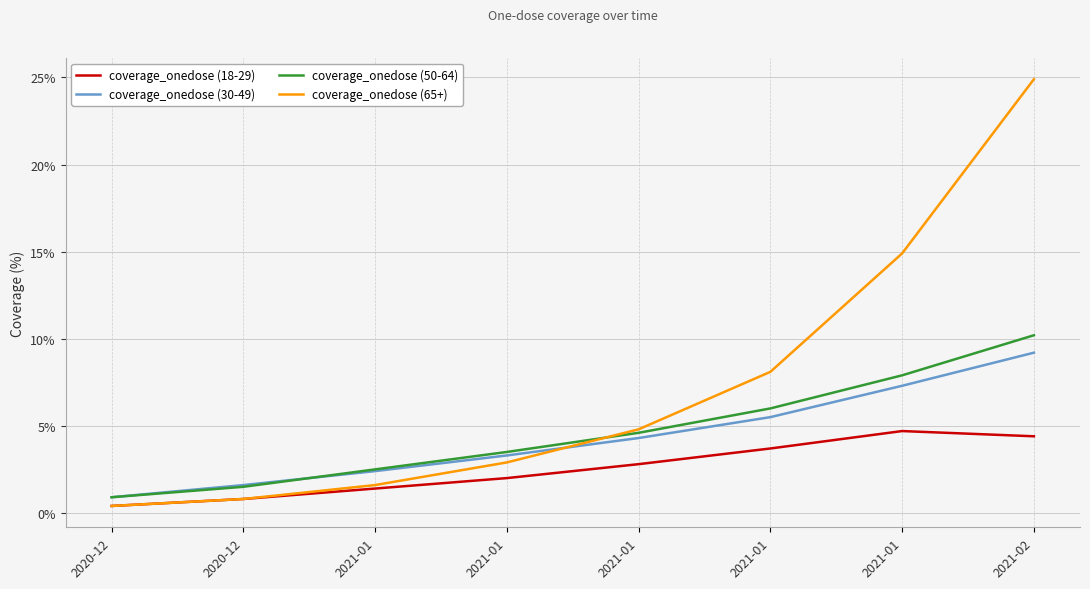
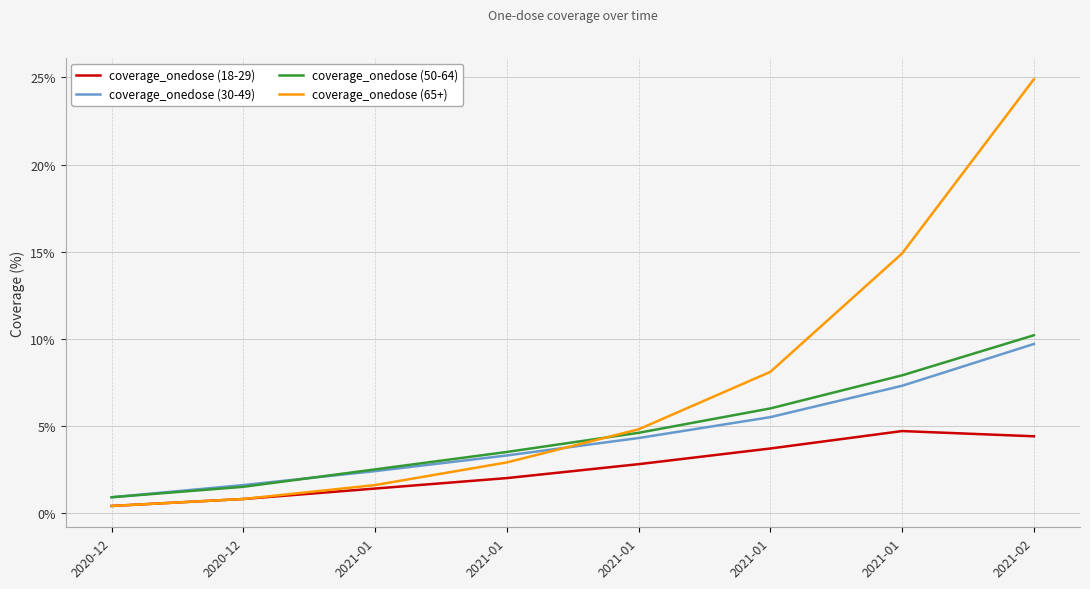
coverage_onedose (30-49), 2021-02: 9.2% -> 9.7%
